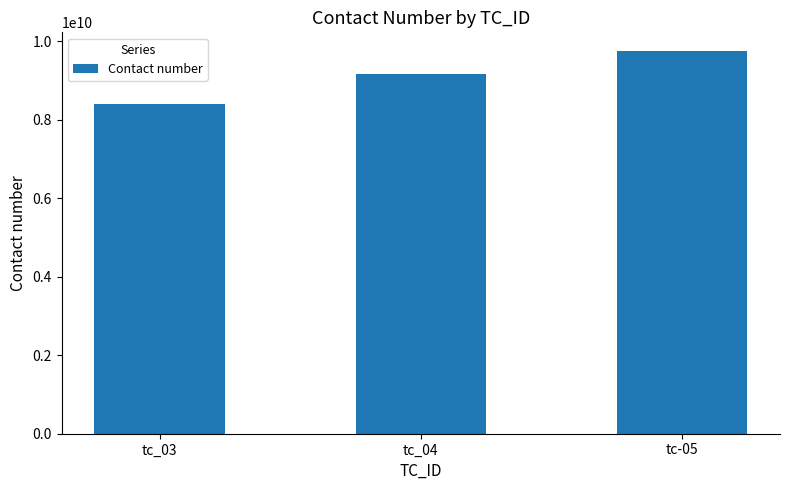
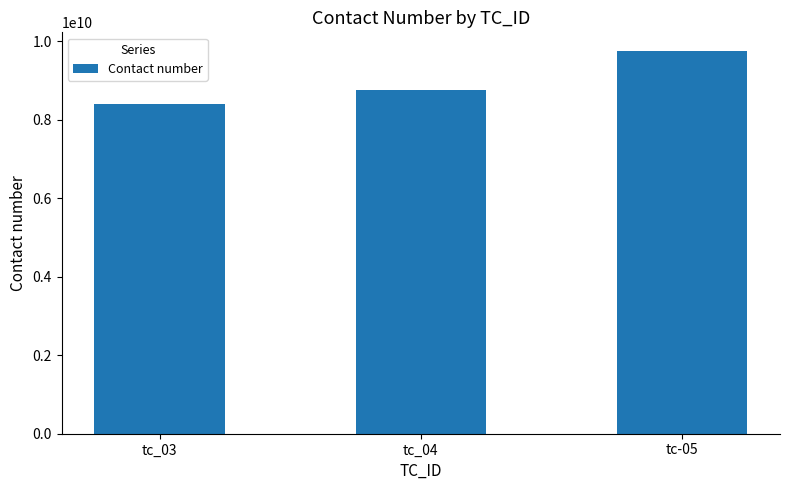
tc_04: 9200000000 -> 8800000000
